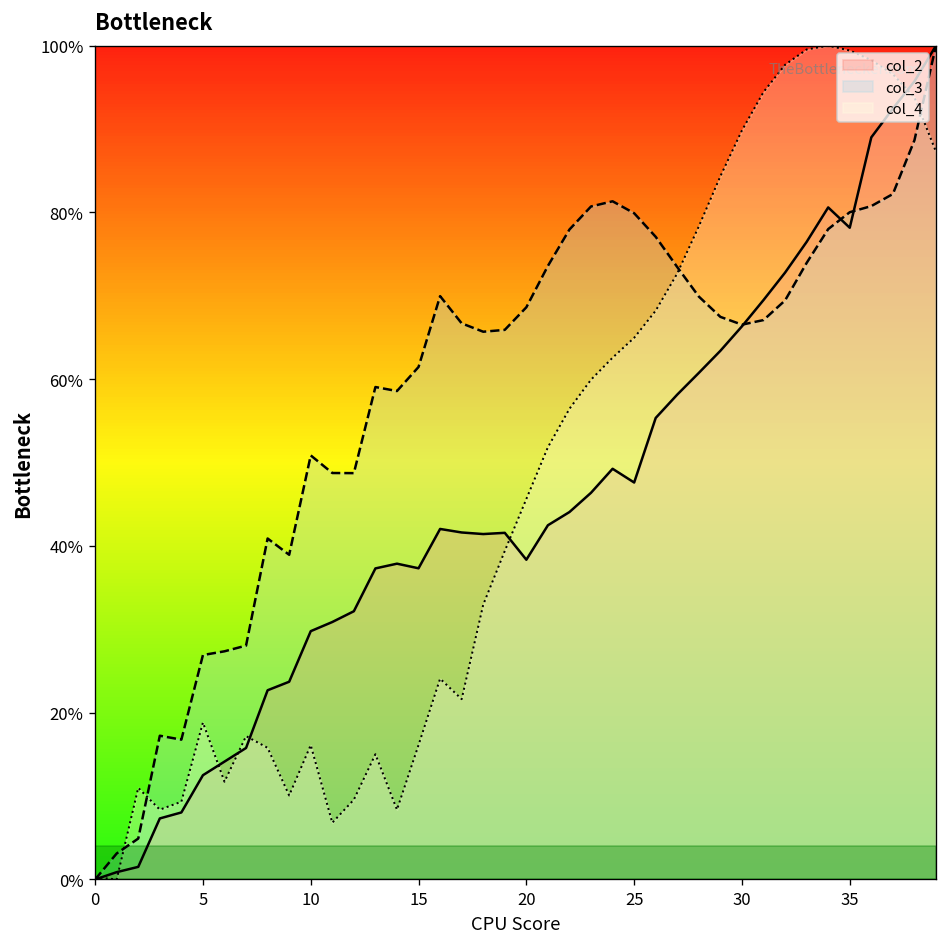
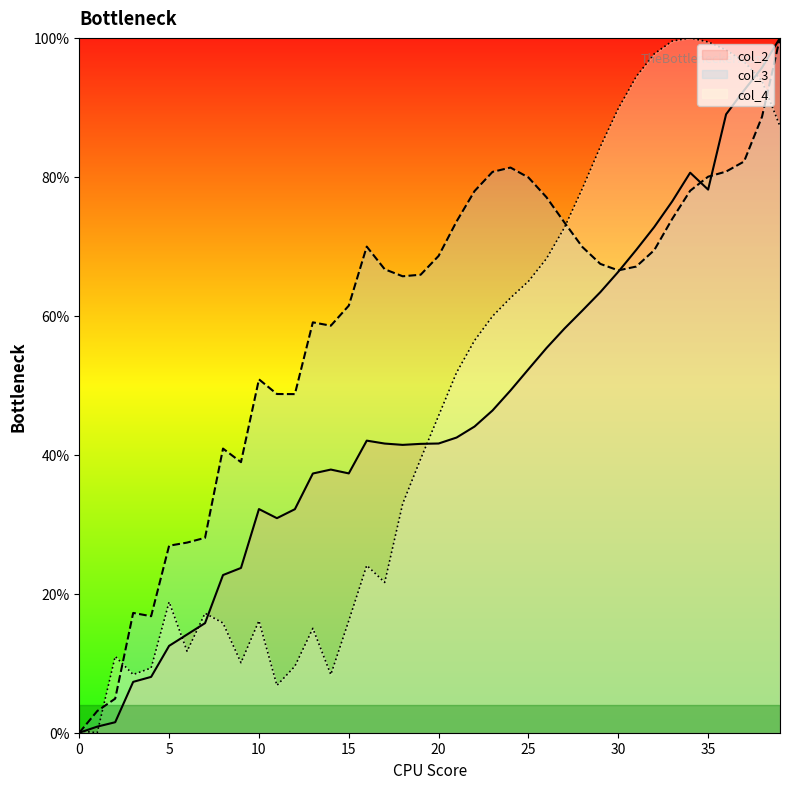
col_2, 10: 30% -> 32%
col_2, 20: 38% -> 42%
col_2, 25: 48% -> 52%
